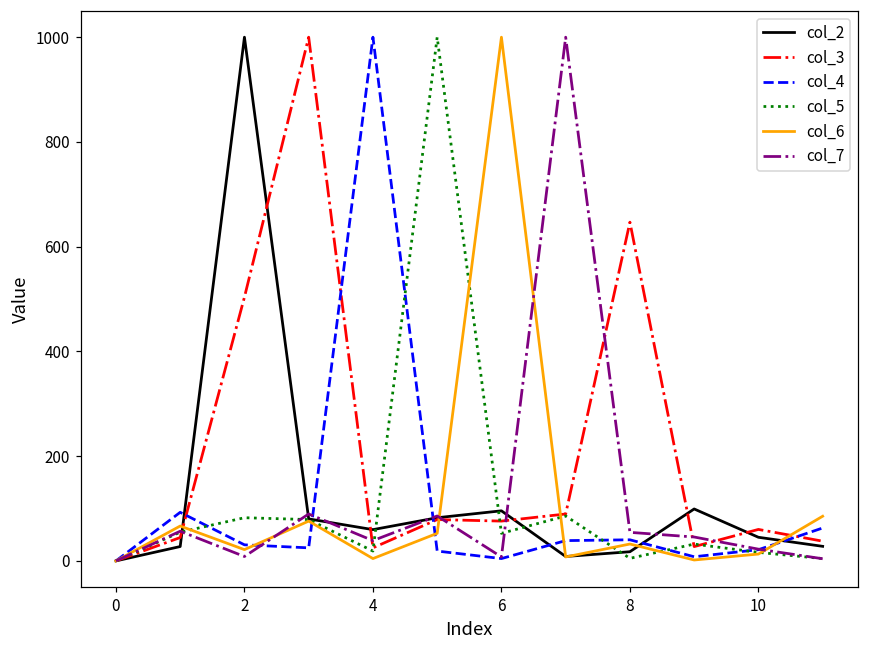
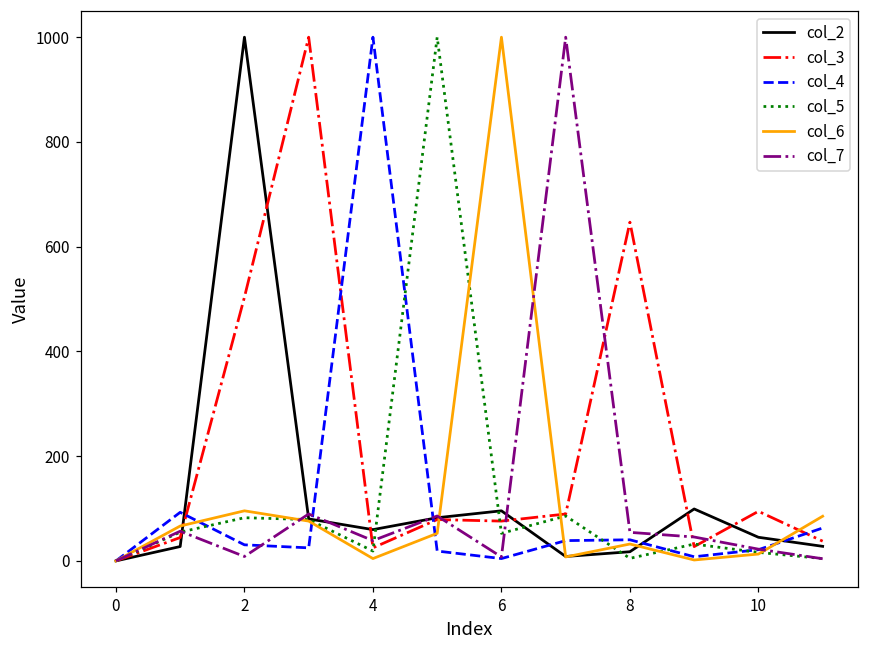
col_6, 2: 20 -> 100
col_3, 10: 60 -> 90
